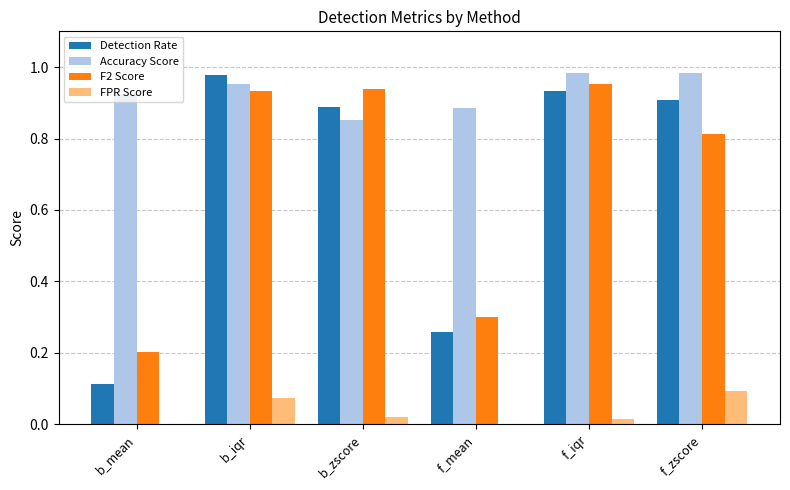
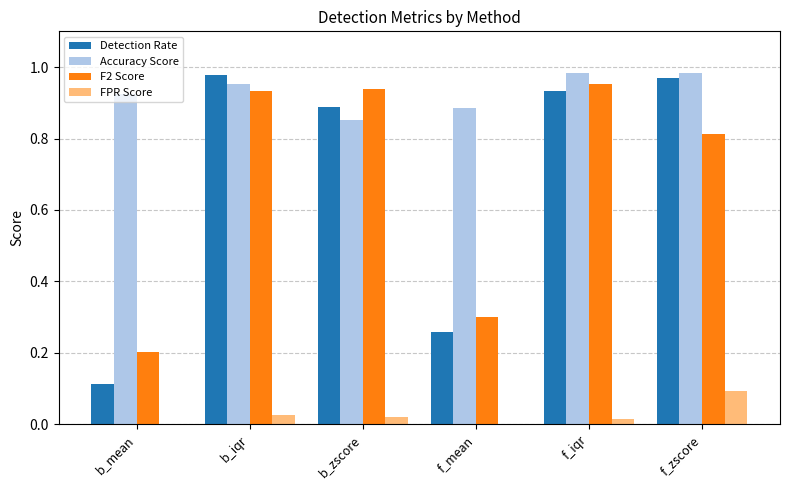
FPR Score, b_iqr: 0.07 -> 0.03
Detection Rate, f_zscore: 0.91 -> 0.97
